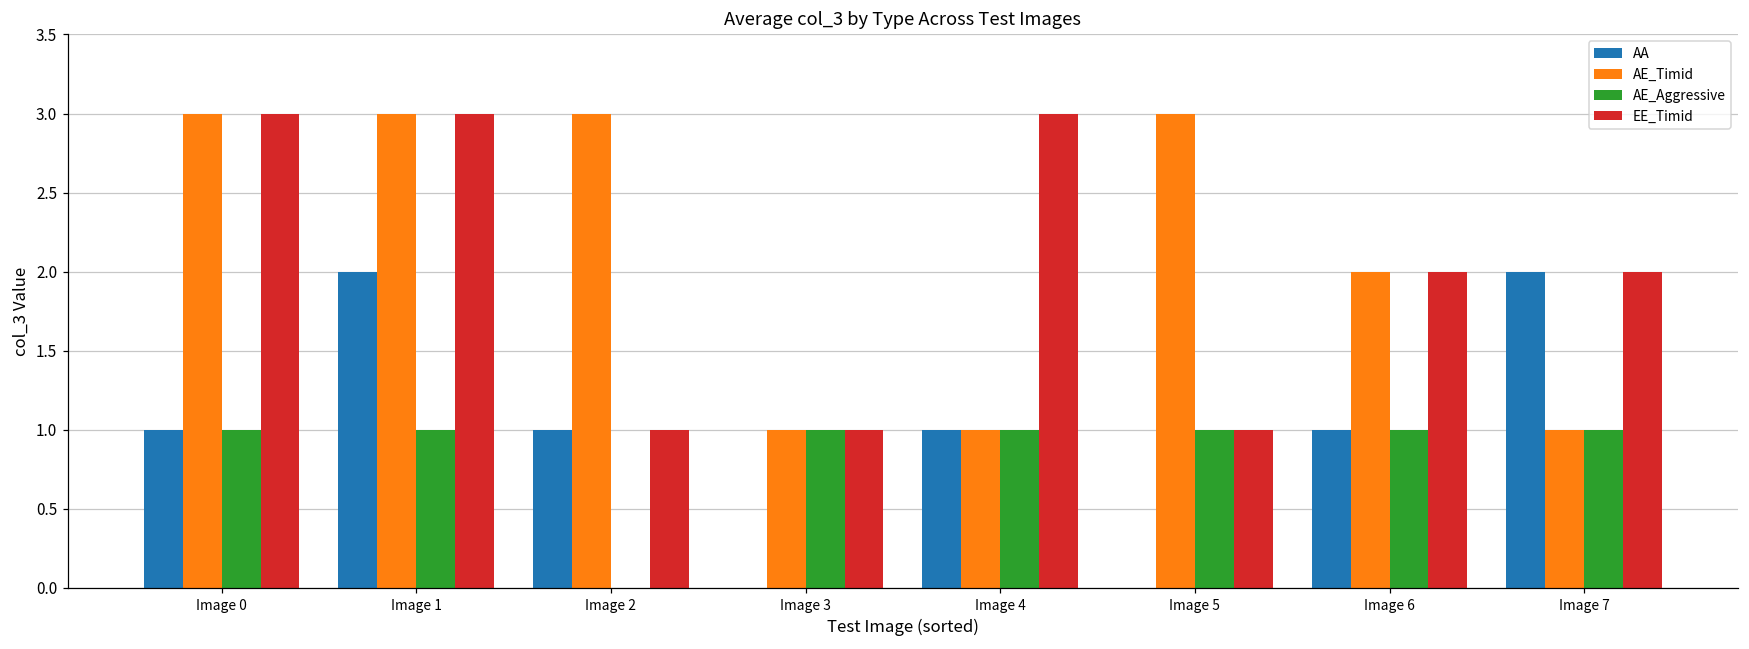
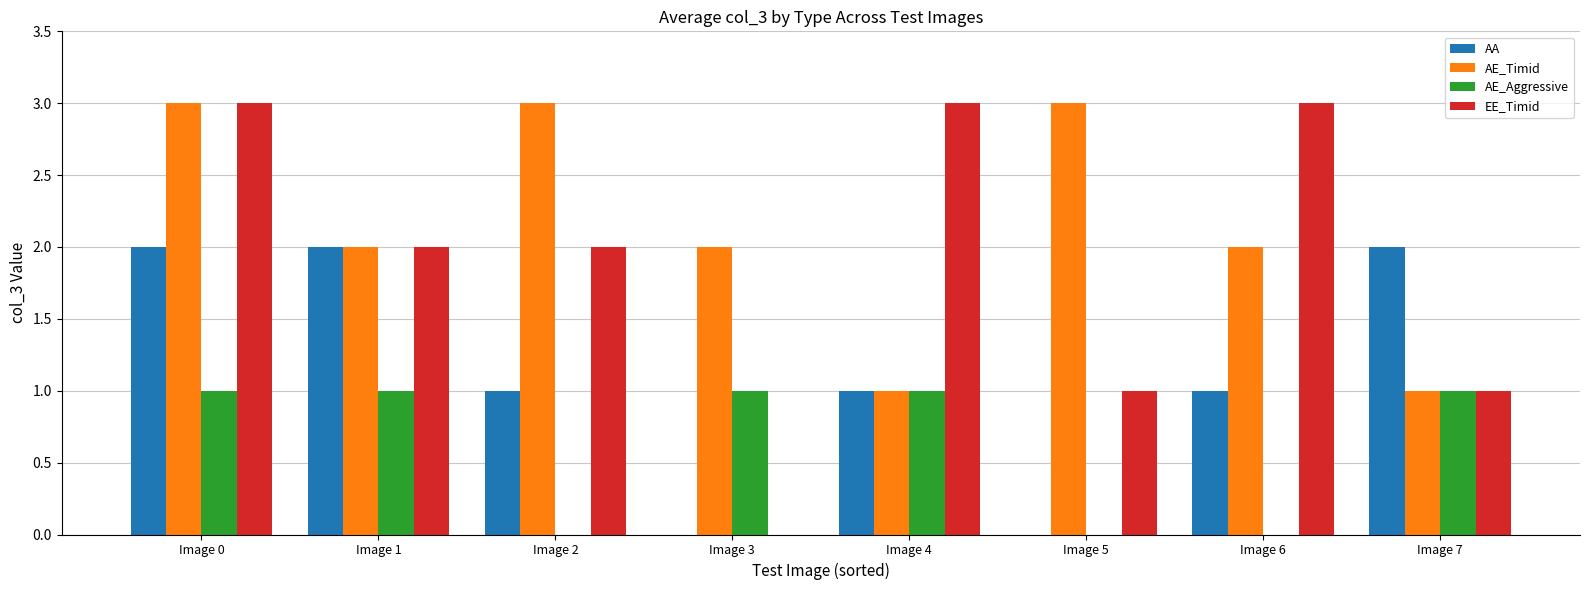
AA, Image 0: 1 -> 2
AE_Timid, Image 1: 3 -> 2
EE_Timid, Image 1: 3 -> 2
EE_Timid, Image 2: 1 -> 2
AE_Timid, Image 3: 1 -> 2
EE_Timid, Image 3: 1 -> 0
AE_Aggressive, Image 5: 1 -> 0
AE_Aggressive, Image 6: 1 -> 0
EE_Timid, Image 6: 2 -> 3
EE_Timid, Image 7: 2 -> 1
